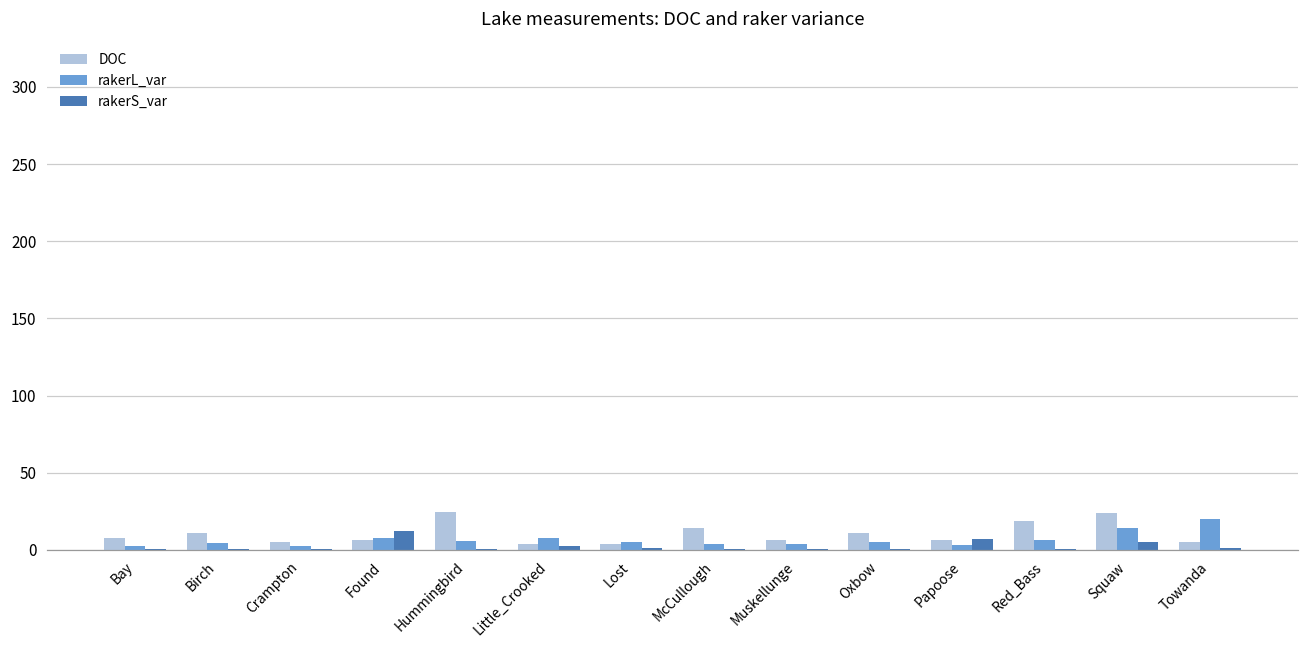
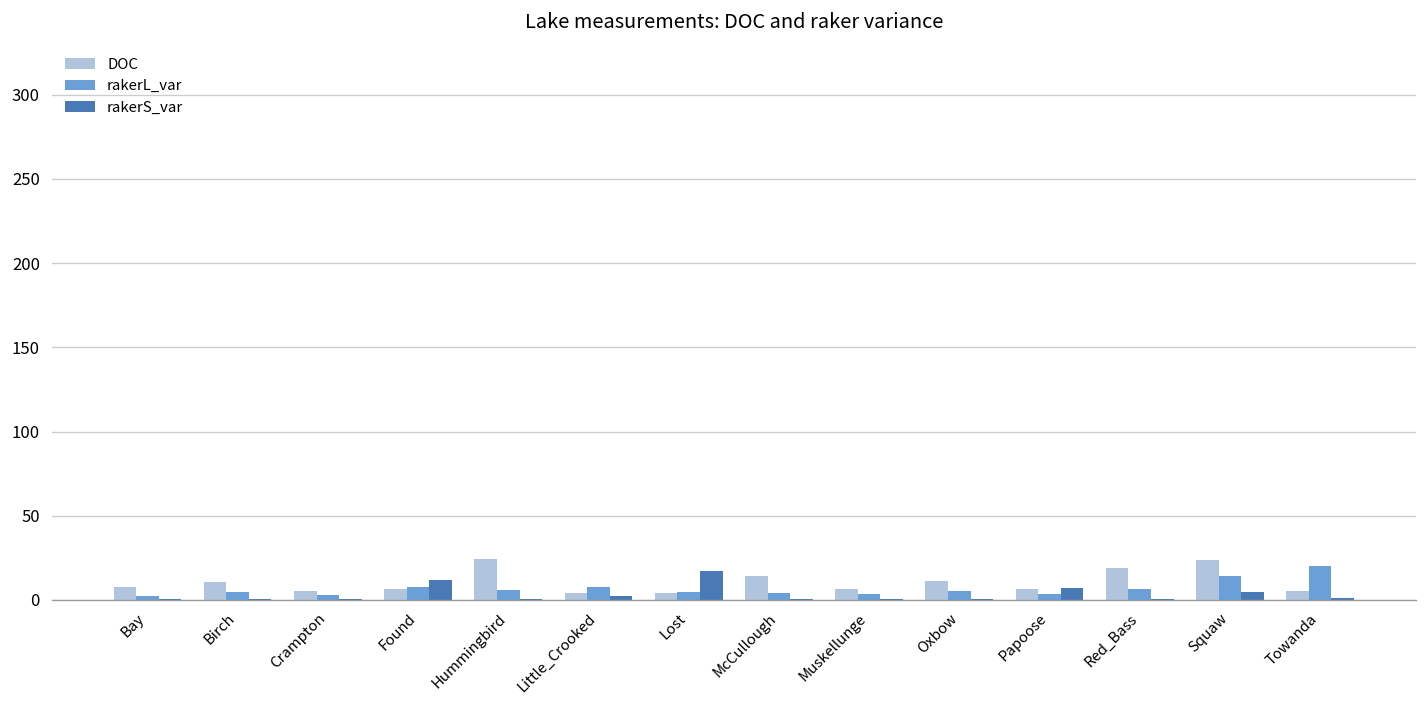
rakerS_var, Lost: 1 -> 17
